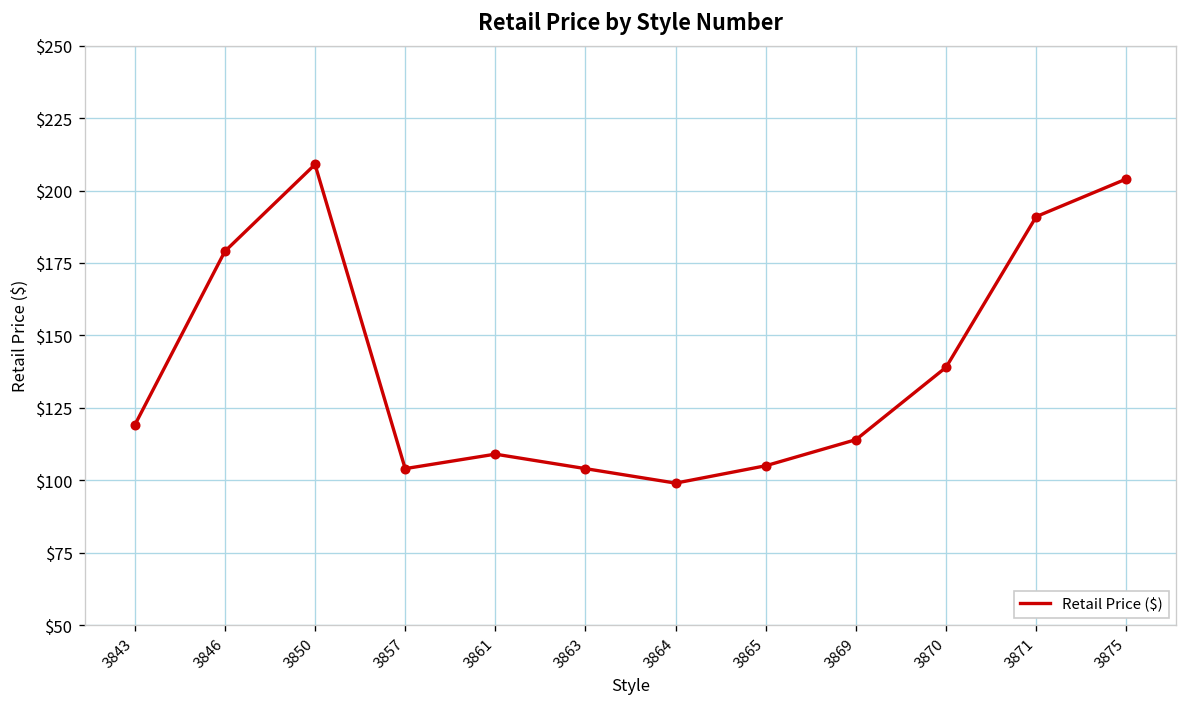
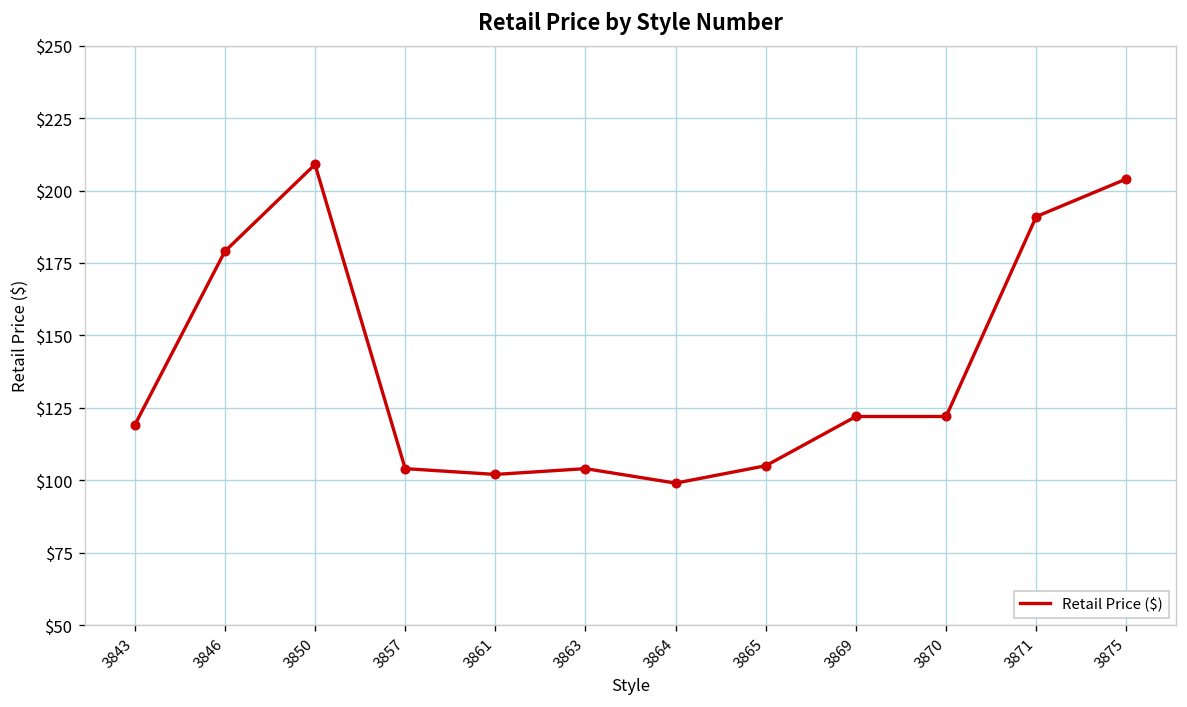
3861: $109 -> $102
3869: $114 -> $122
3870: $139 -> $122
